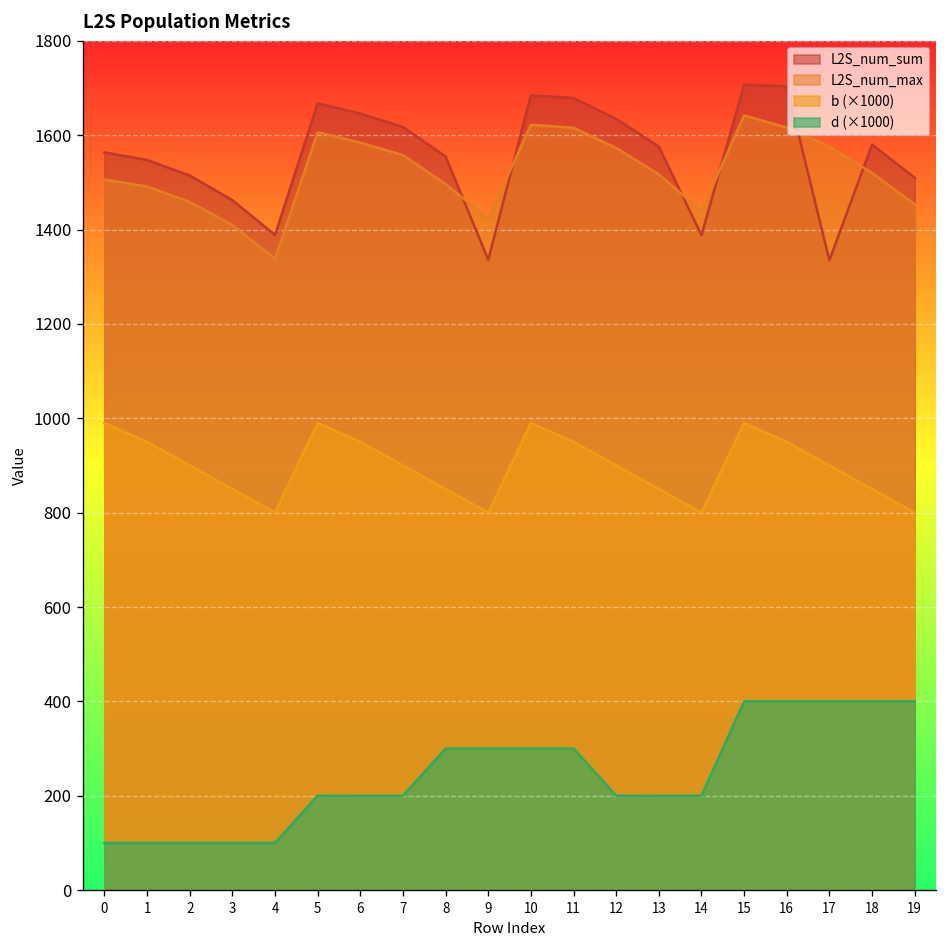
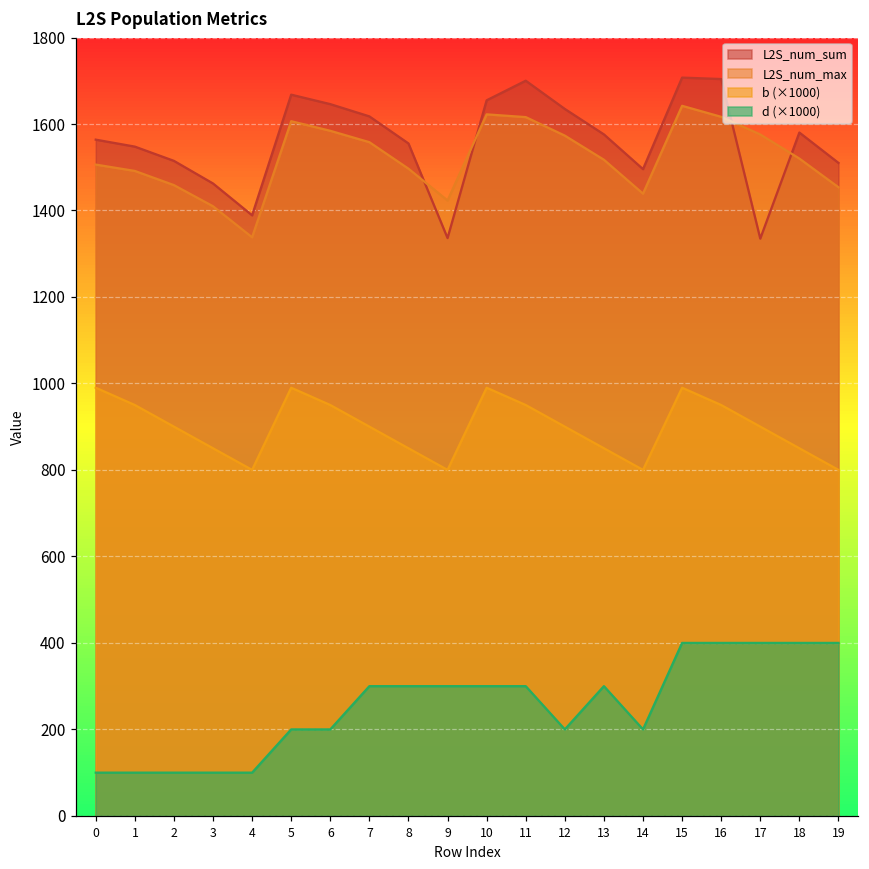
d (×1000), 7: 200 -> 300
L2S_num_sum, 10: 1680 -> 1650
L2S_num_sum, 11: 1680 -> 1700
d (×1000), 13: 200 -> 300
L2S_num_sum, 14: 1390 -> 1500
